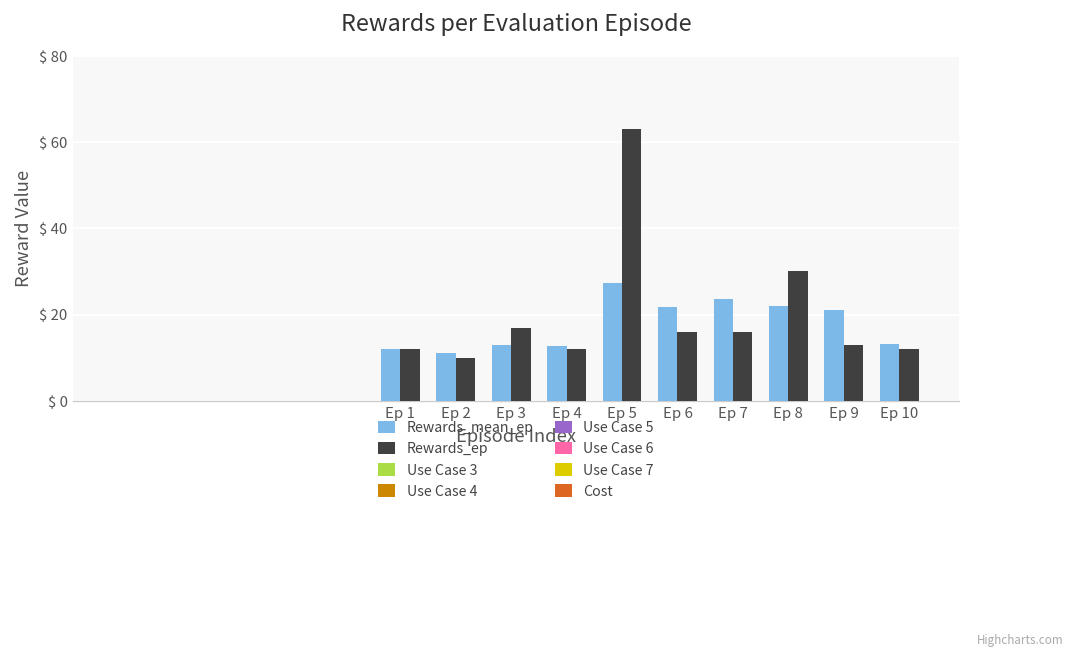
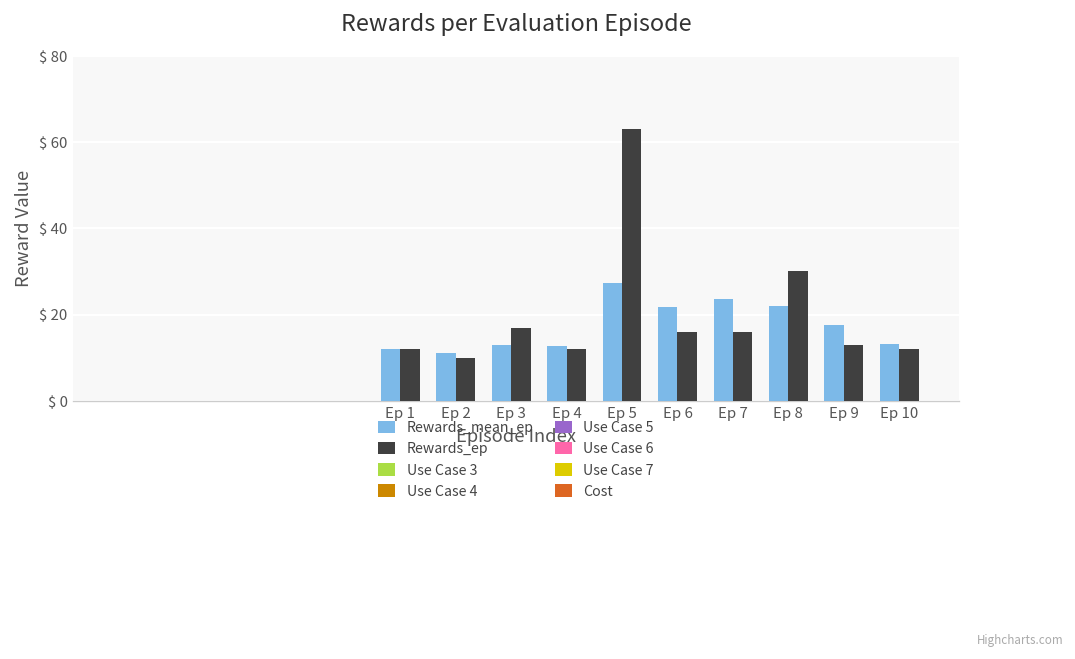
Rewards_mean_ep, Ep 9: $ 21 -> $ 18
